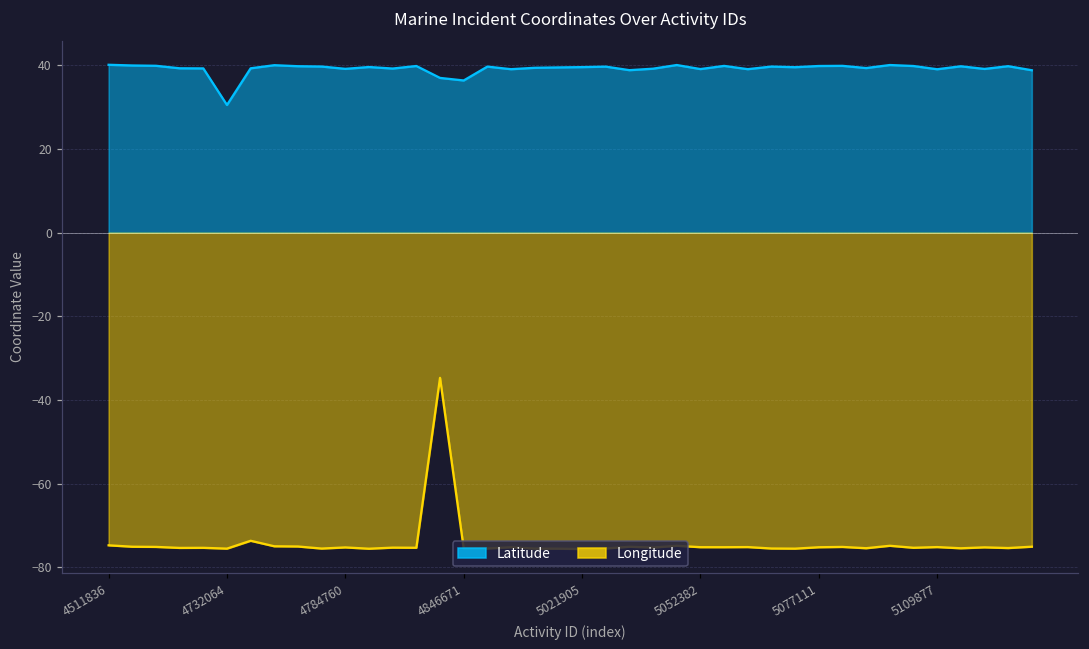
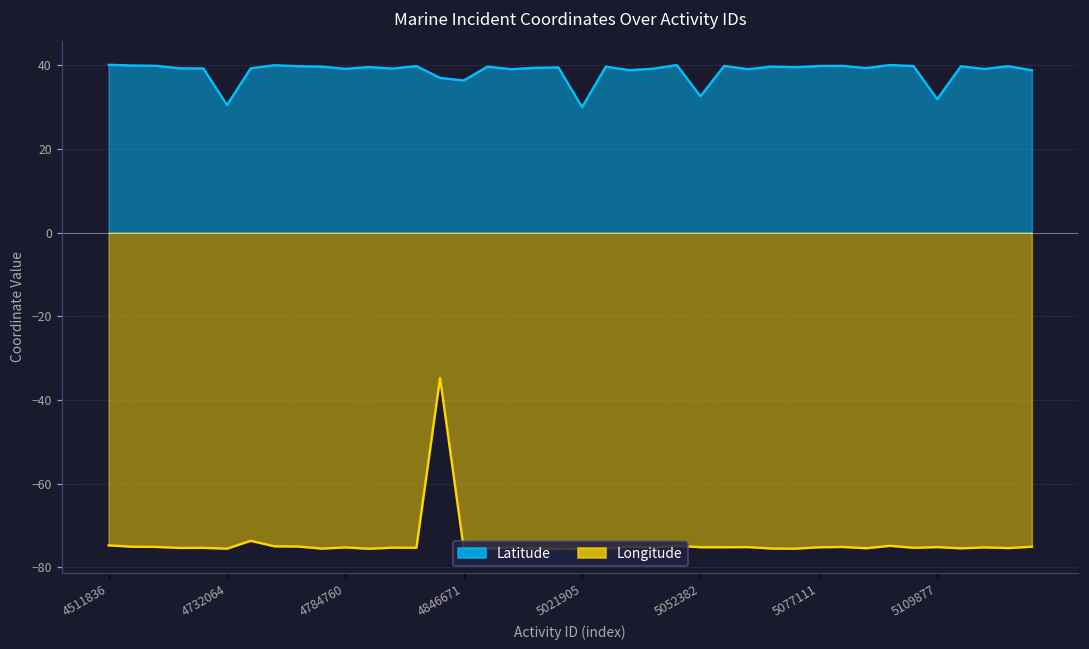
Latitude, 5021905: 40 -> 30
Latitude, 5052382: 39 -> 33
Latitude, 5109877: 39 -> 32
